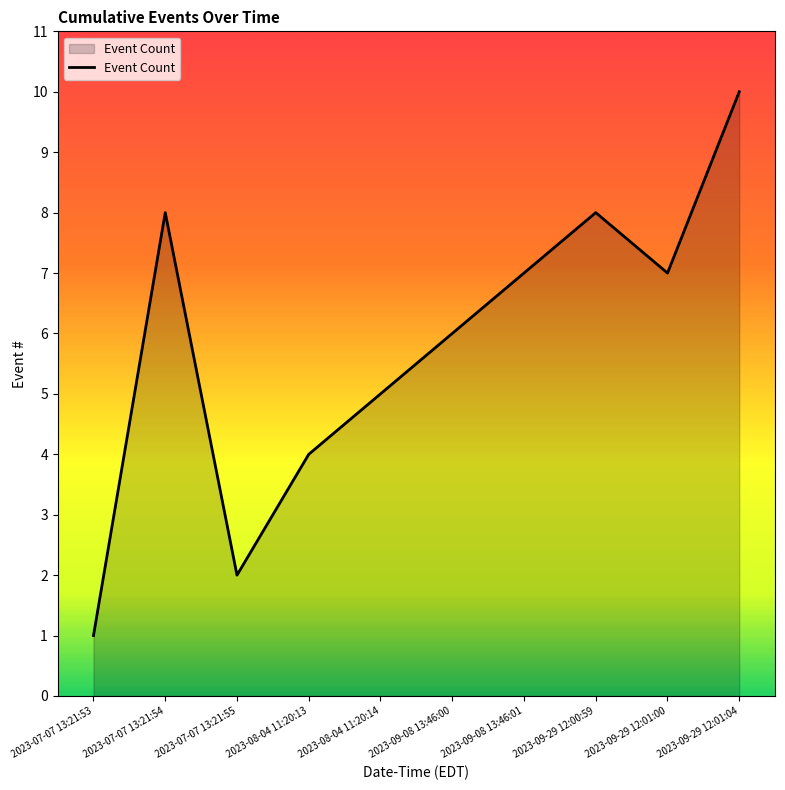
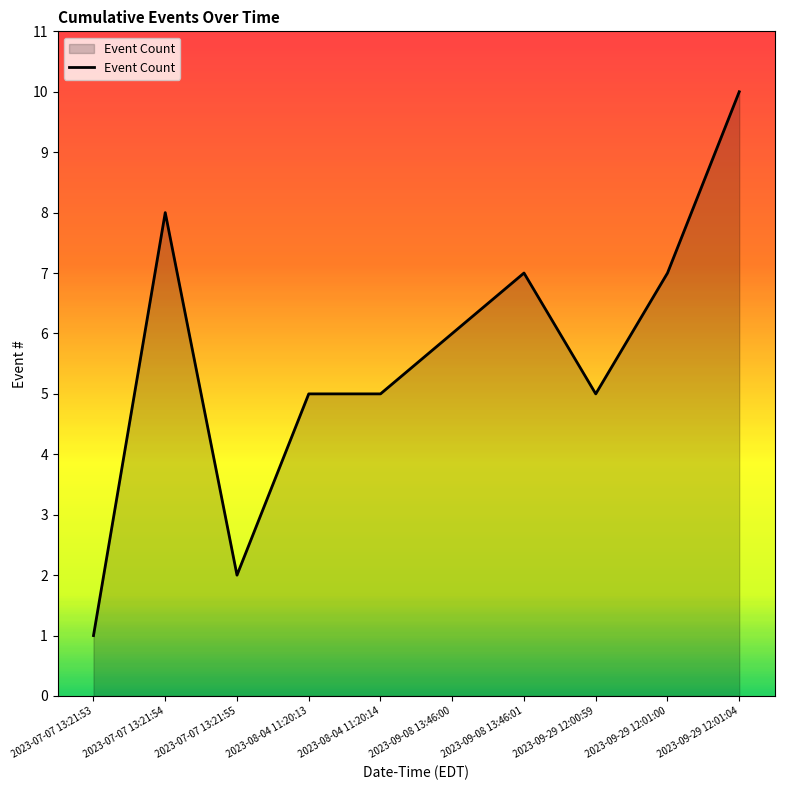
2023-08-04 11:20:13: 4 -> 5
2023-09-29 12:00:59: 8 -> 5
